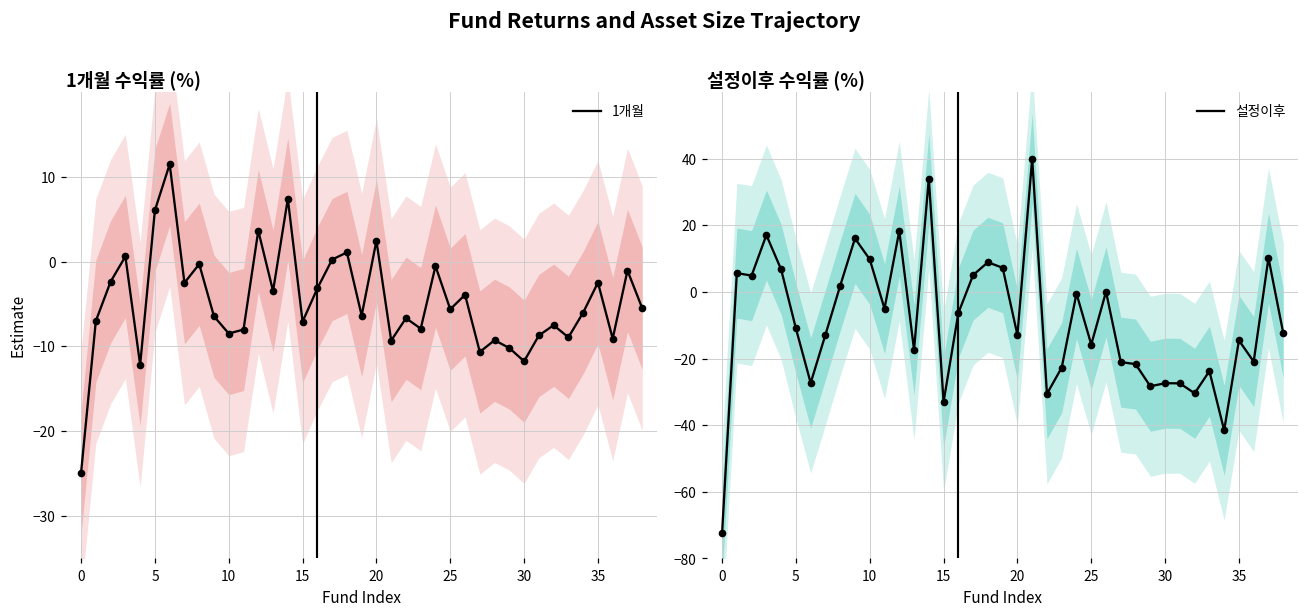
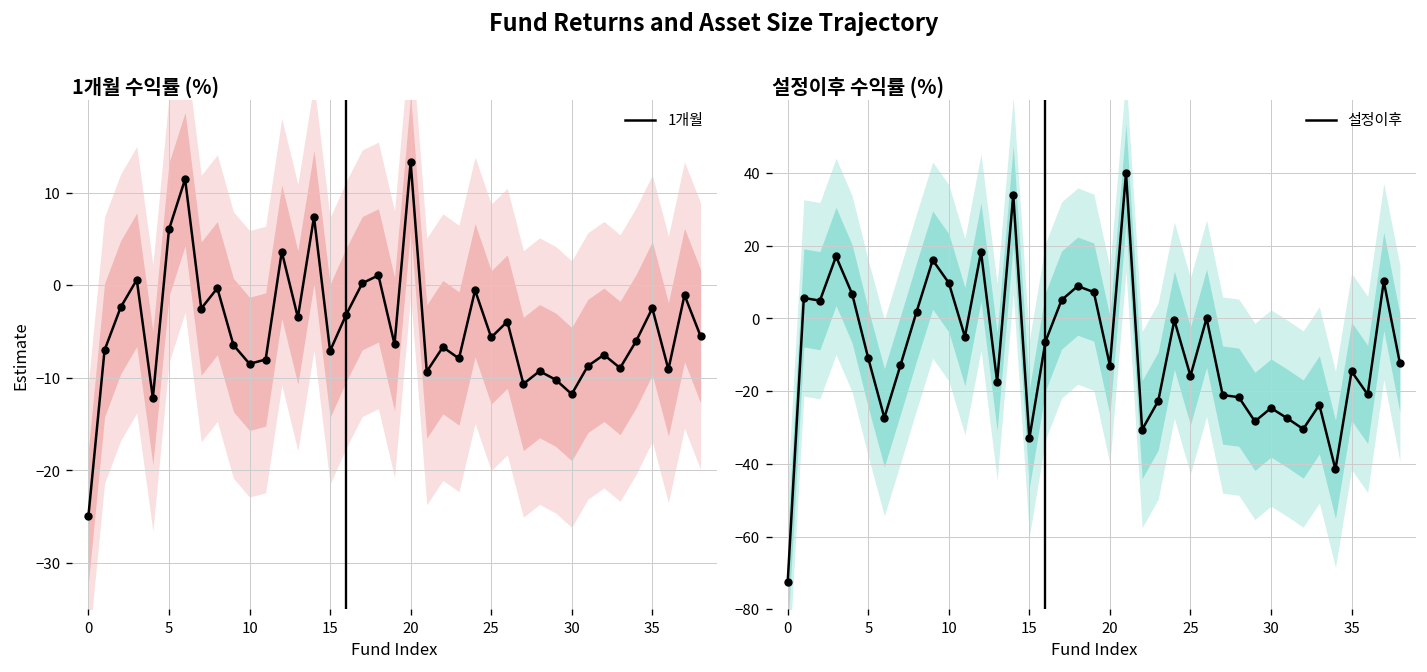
1개월 수익률 (%), 1개월, 20: 2 -> 13
설정이후 수익률 (%), 설정이후, 30: -27 -> -25
